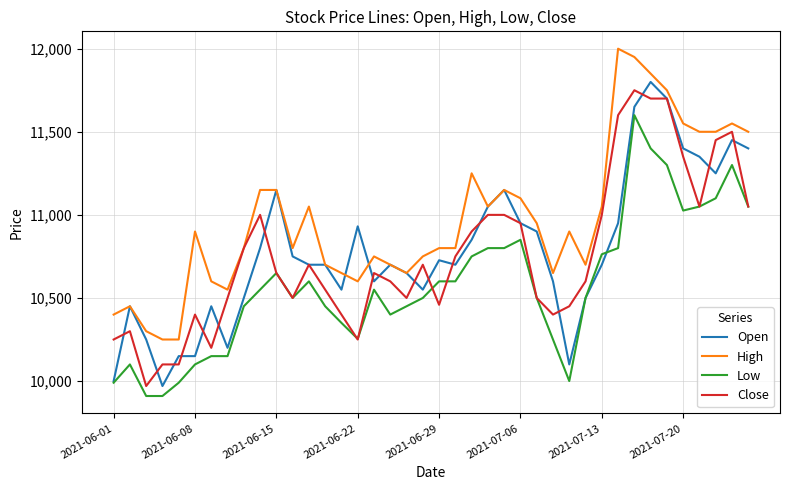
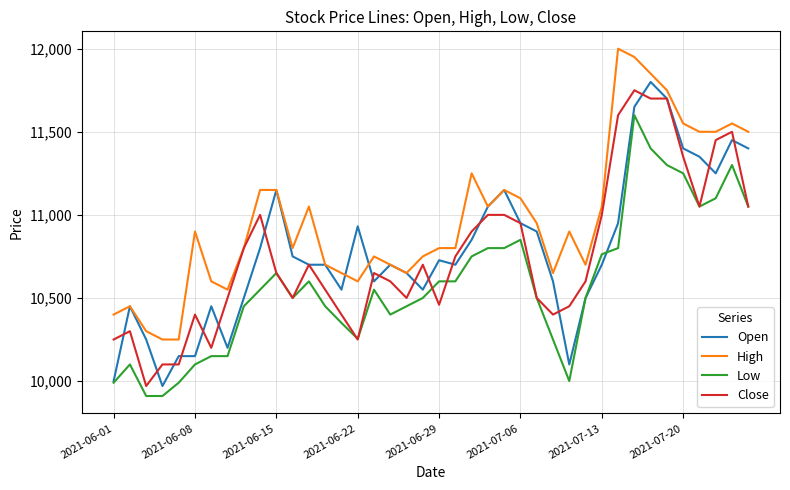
Low, 2021-07-20: 11,030 -> 11,250
